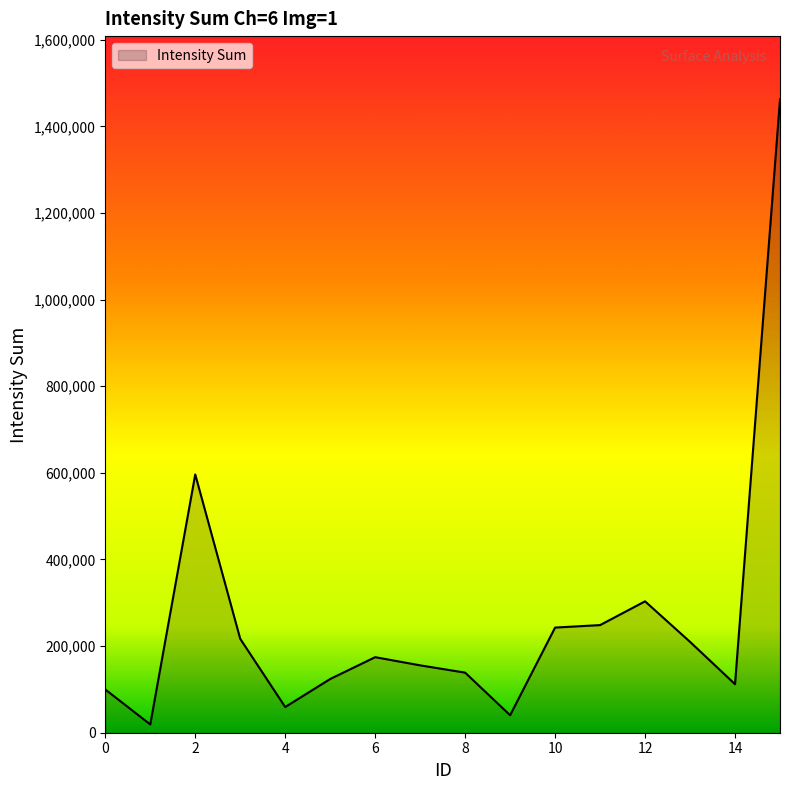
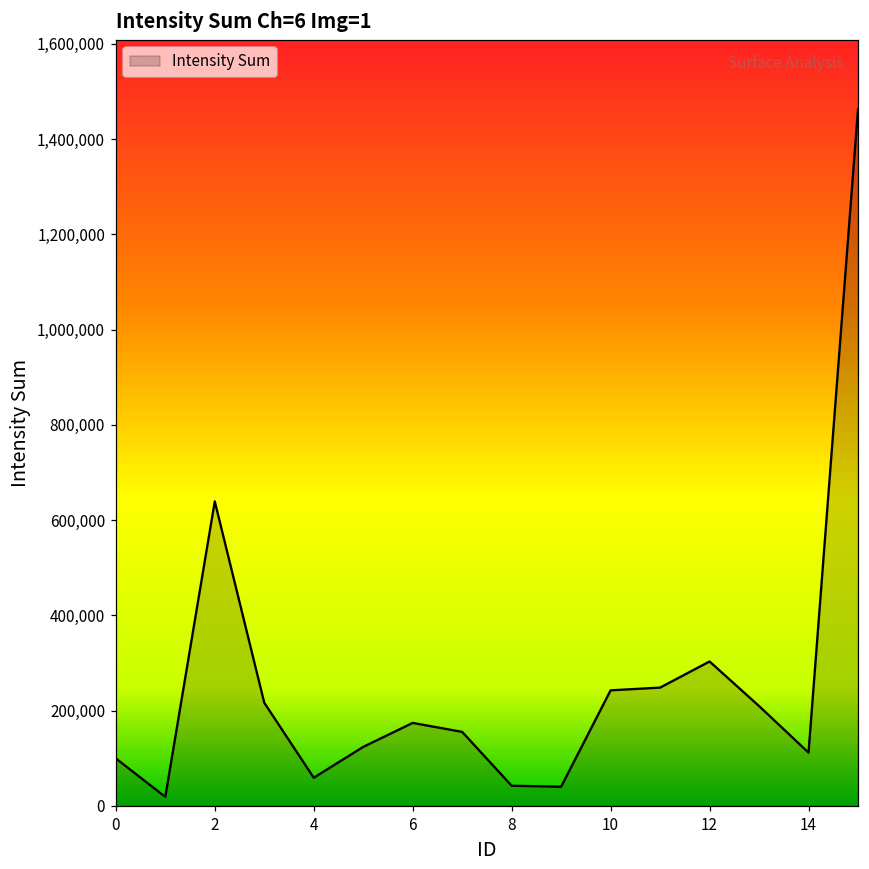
2: 600,000 -> 640,000
8: 140,000 -> 40,000
